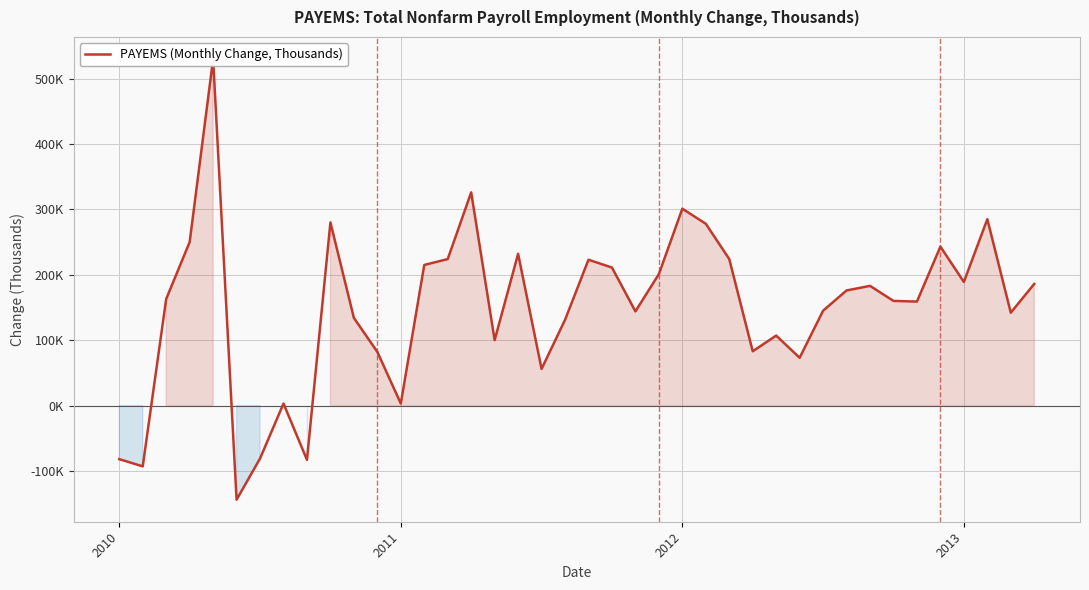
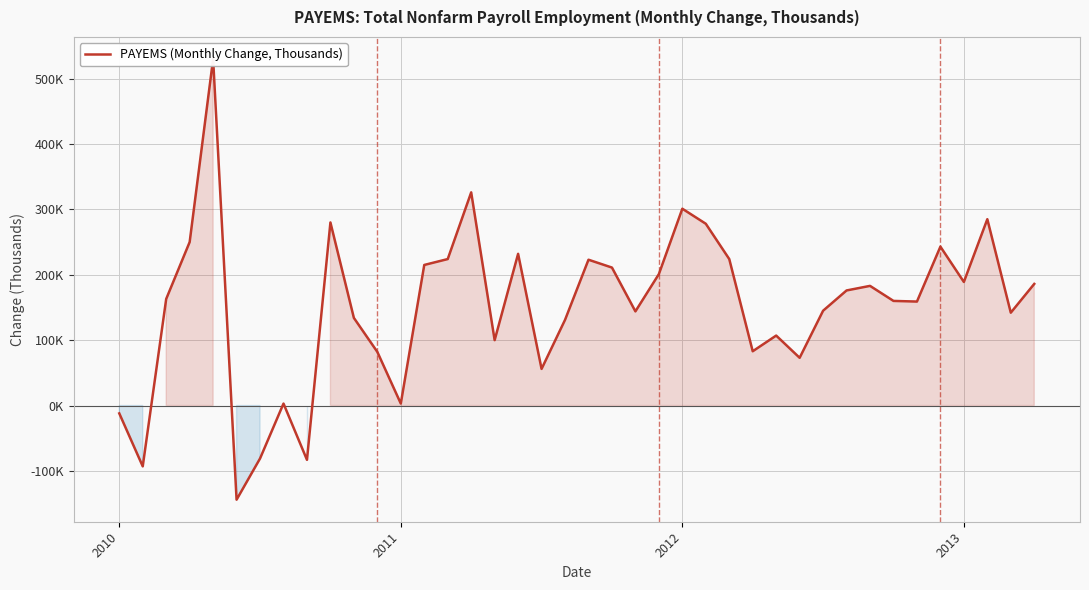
2010: -80000 -> -10000
